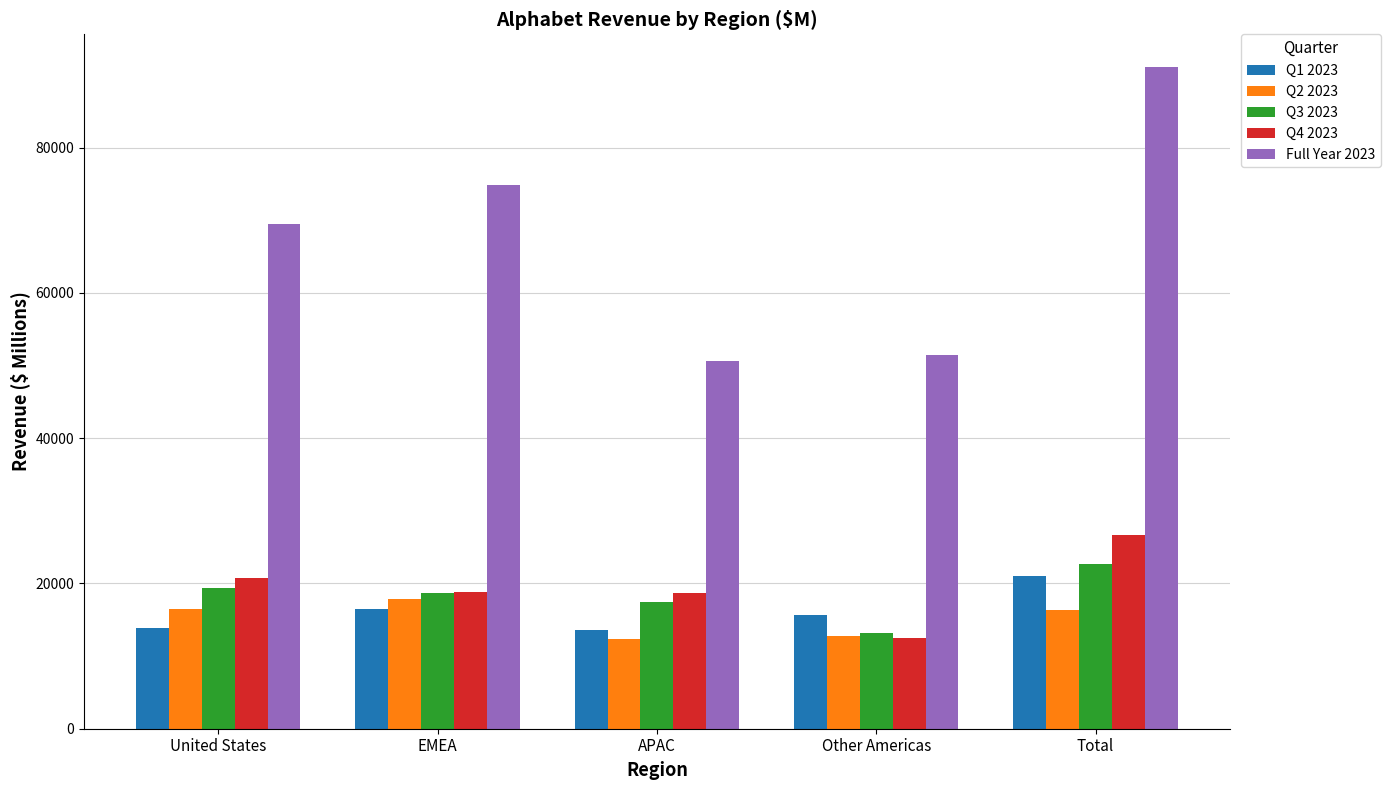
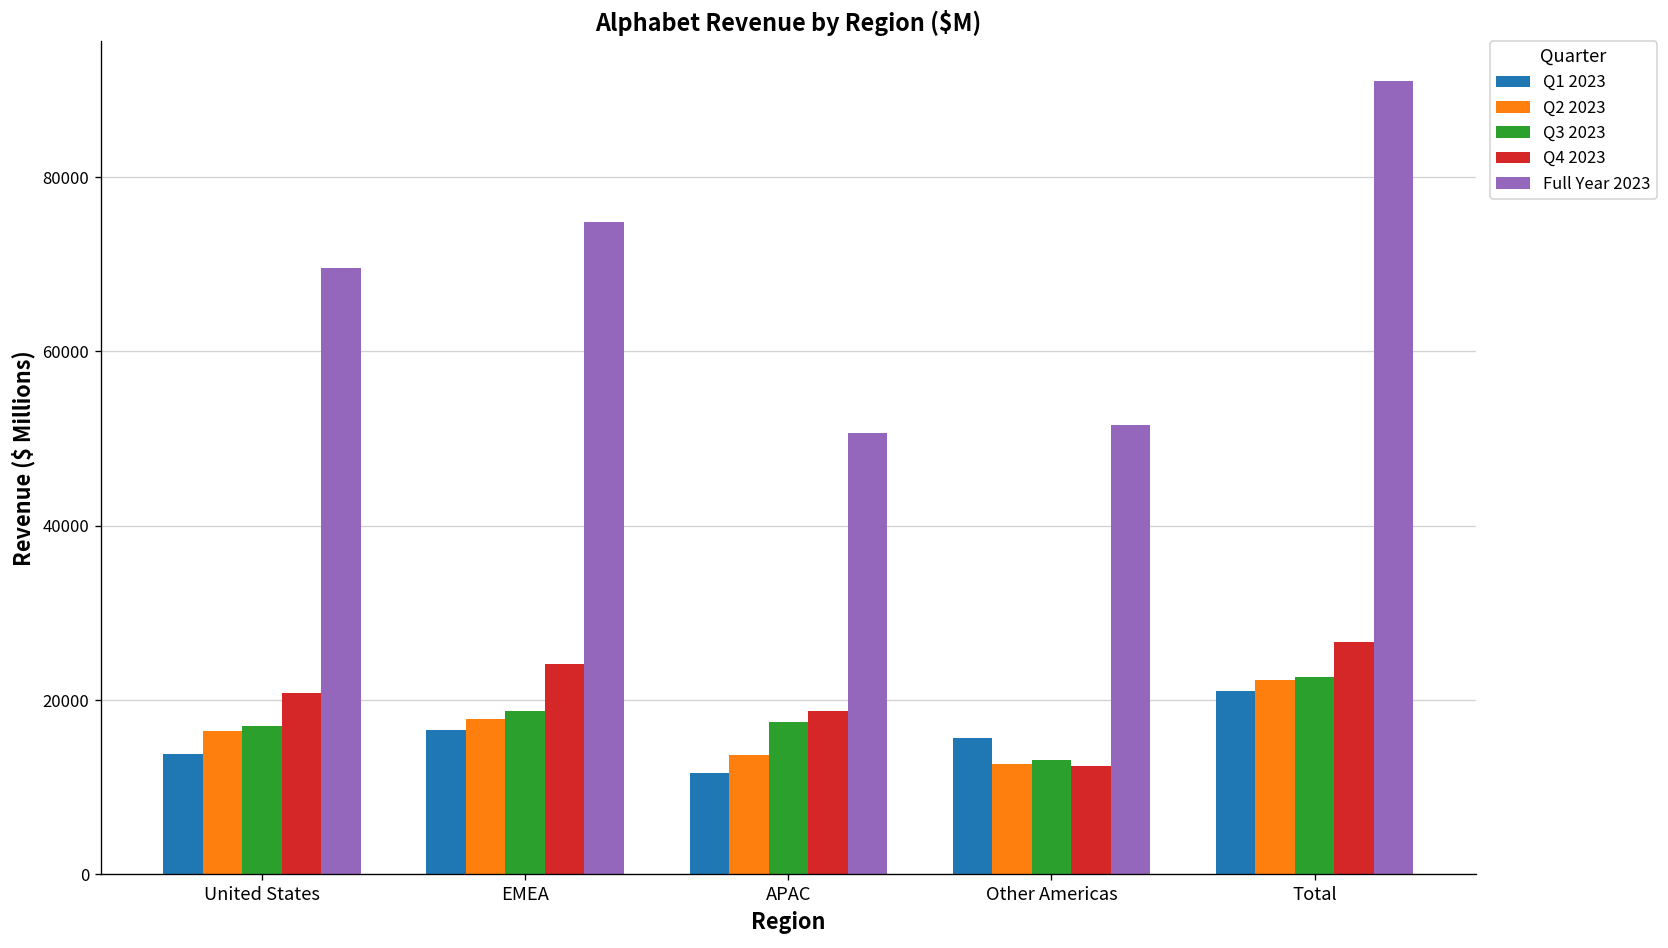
Q3 2023, United States: 19000 -> 17000
Q4 2023, EMEA: 19000 -> 24000
Q1 2023, APAC: 14000 -> 12000
Q2 2023, APAC: 12000 -> 14000
Q2 2023, Total: 16000 -> 22000
